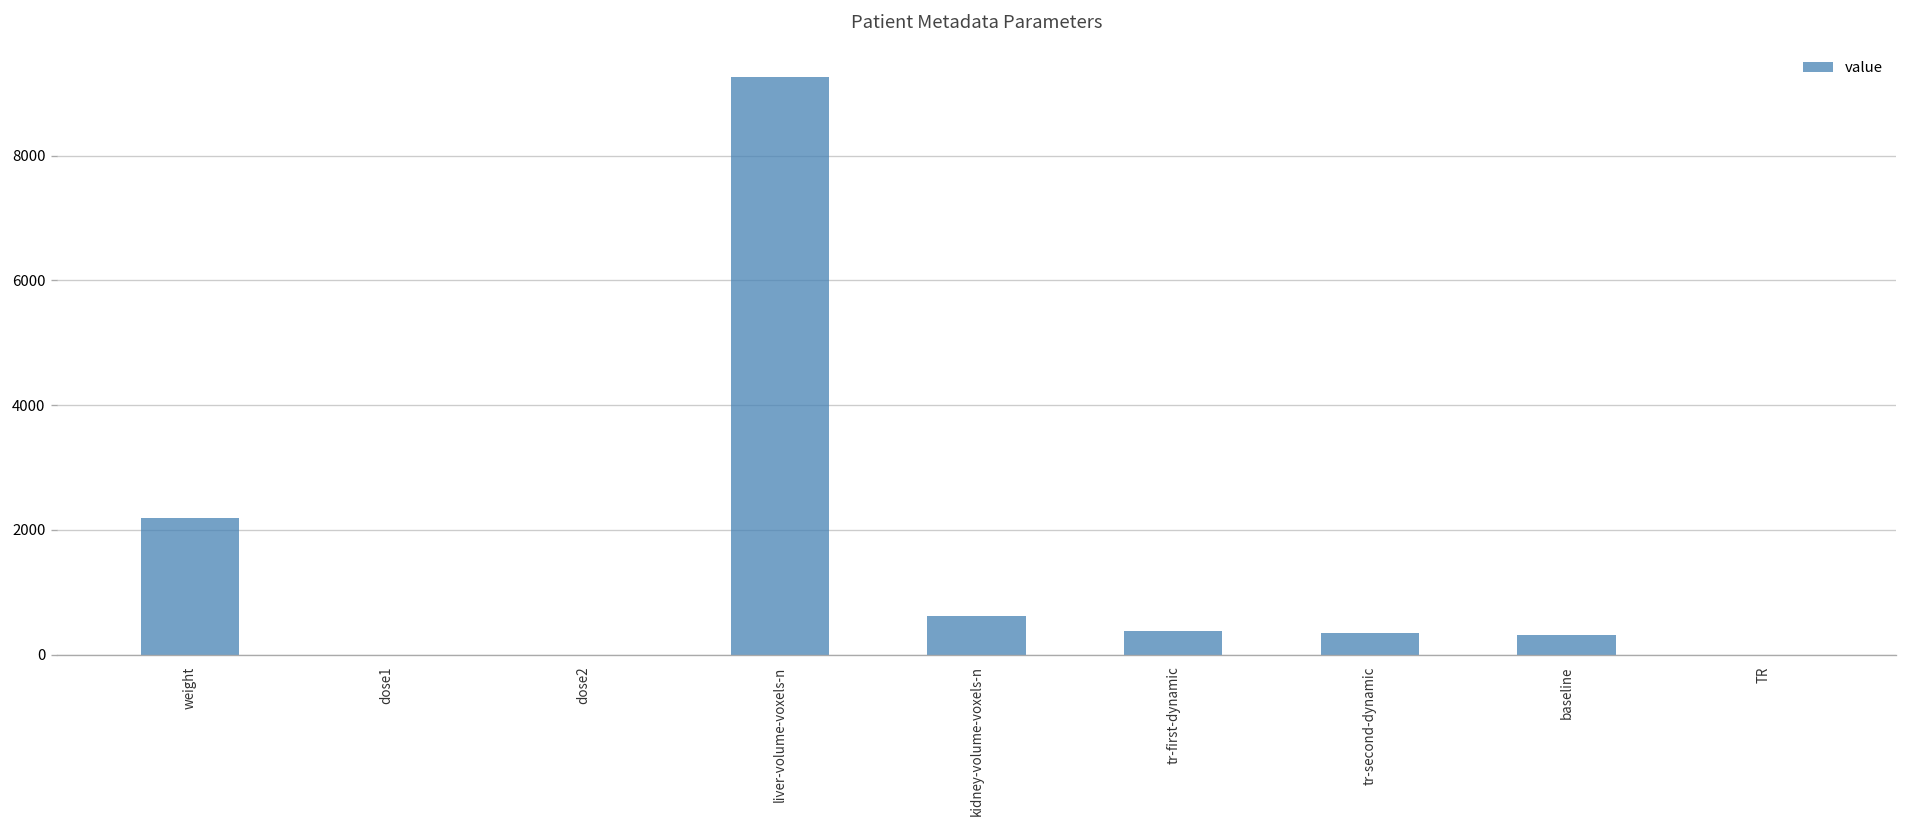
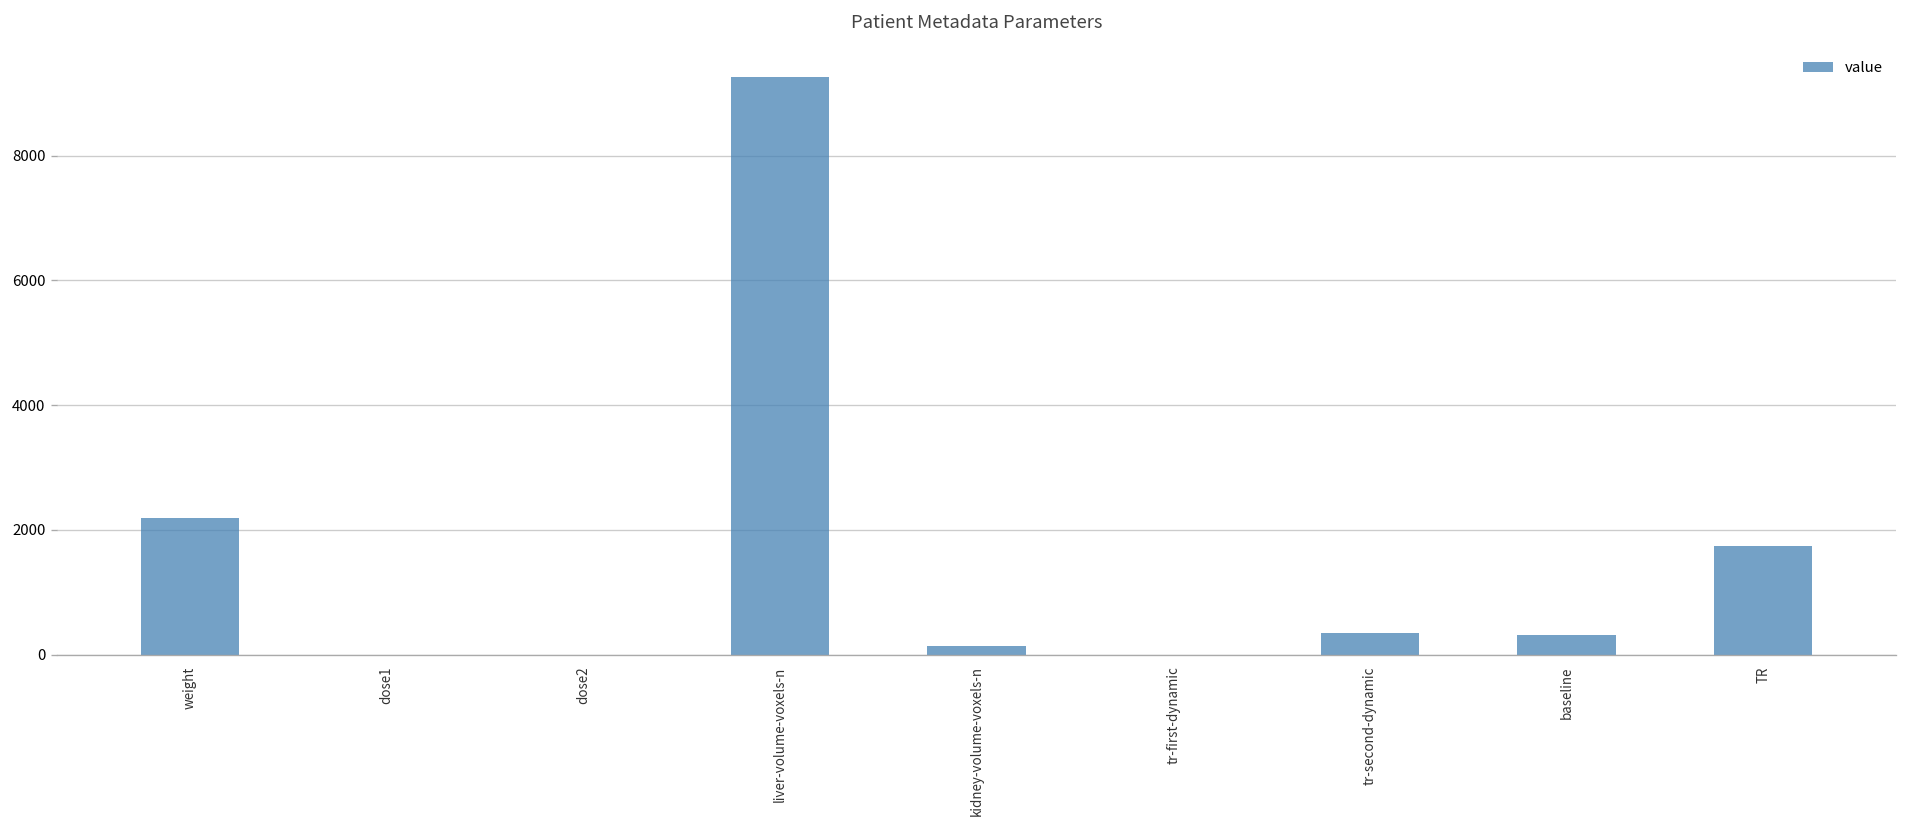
kidney-volume-voxels-n: 600 -> 100
tr-first-dynamic: 400 -> 0
TR: 0 -> 1700
